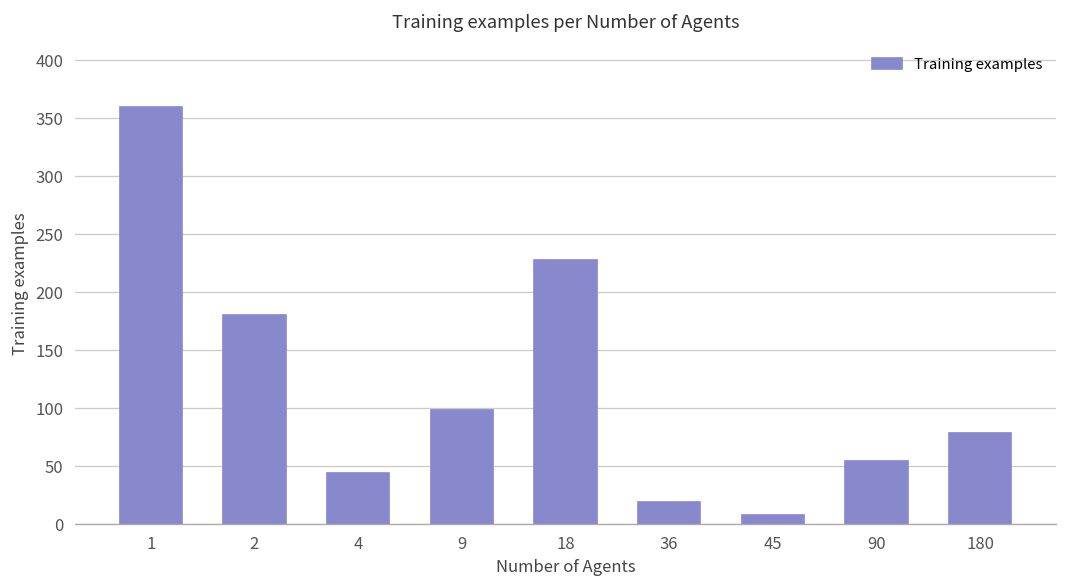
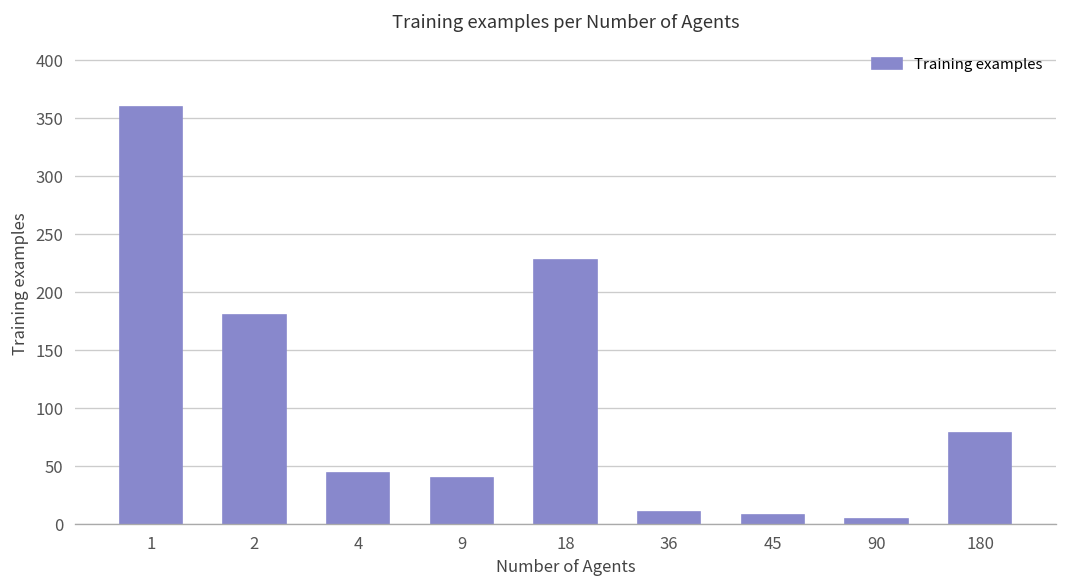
9: 100 -> 40
36: 20 -> 10
90: 50 -> 0
